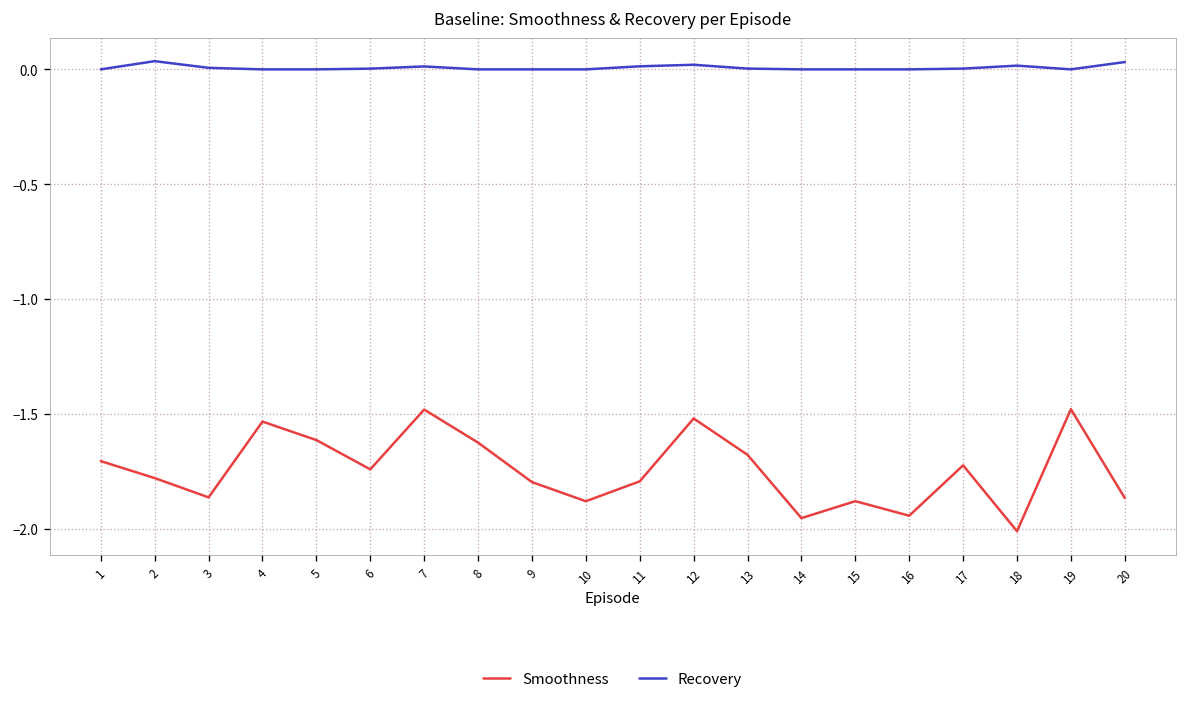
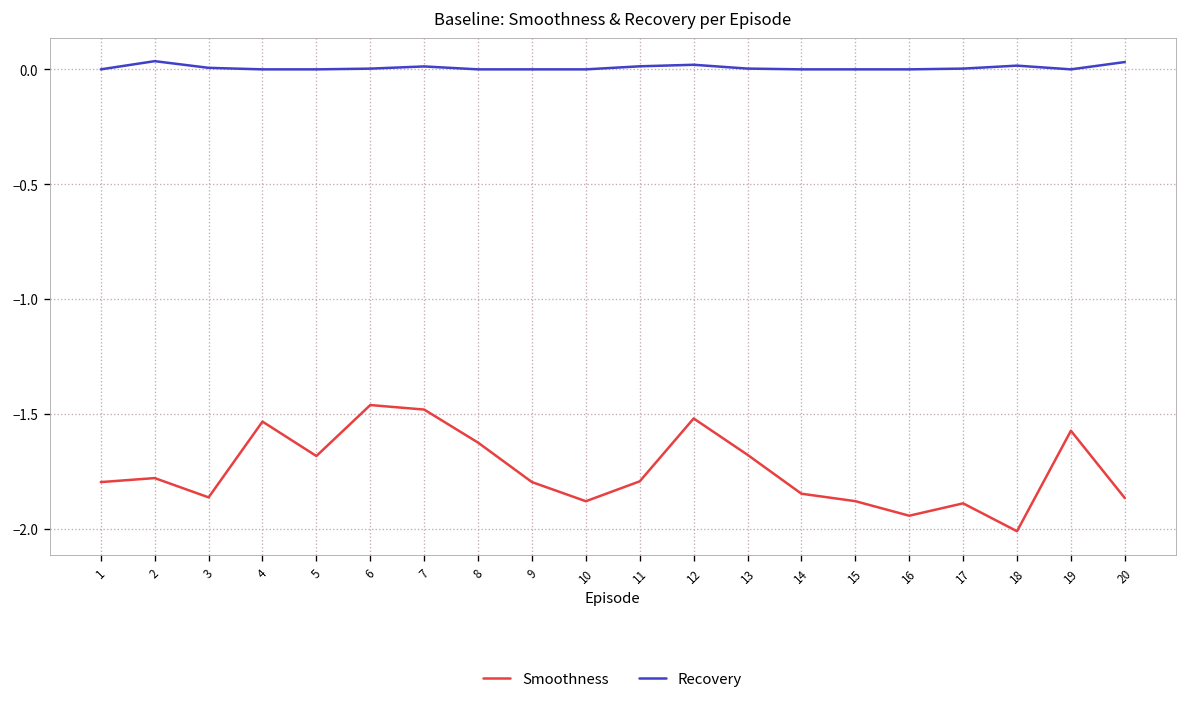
Smoothness, 1: -1.71 -> -1.80
Smoothness, 5: -1.61 -> -1.68
Smoothness, 6: -1.74 -> -1.46
Smoothness, 14: -1.95 -> -1.85
Smoothness, 17: -1.72 -> -1.89
Smoothness, 19: -1.48 -> -1.57
